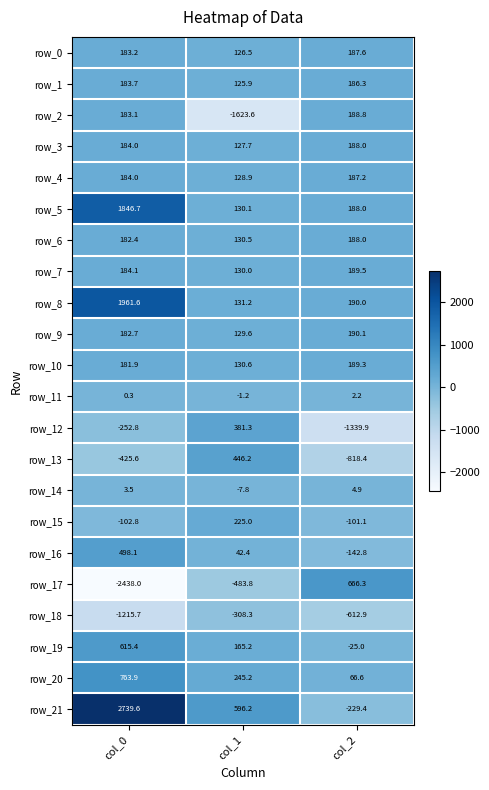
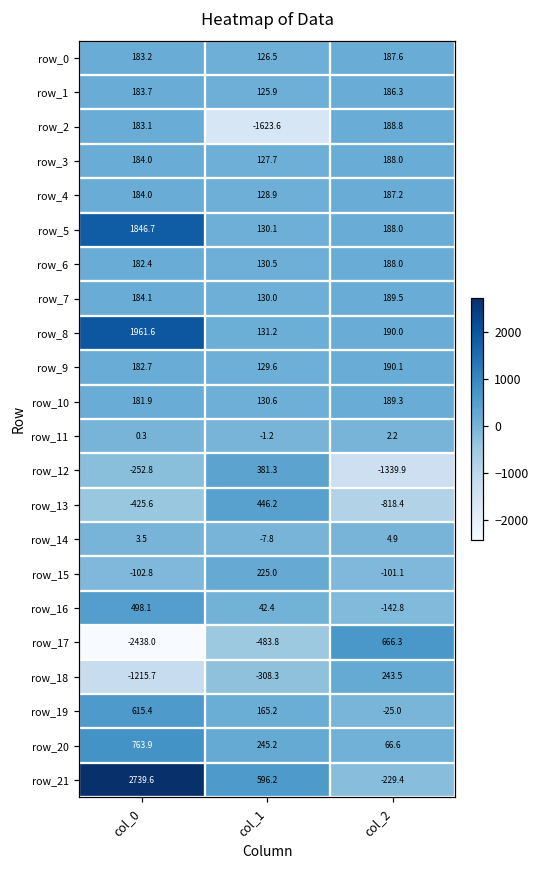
row_18, col_2: -612.9 -> 243.5
